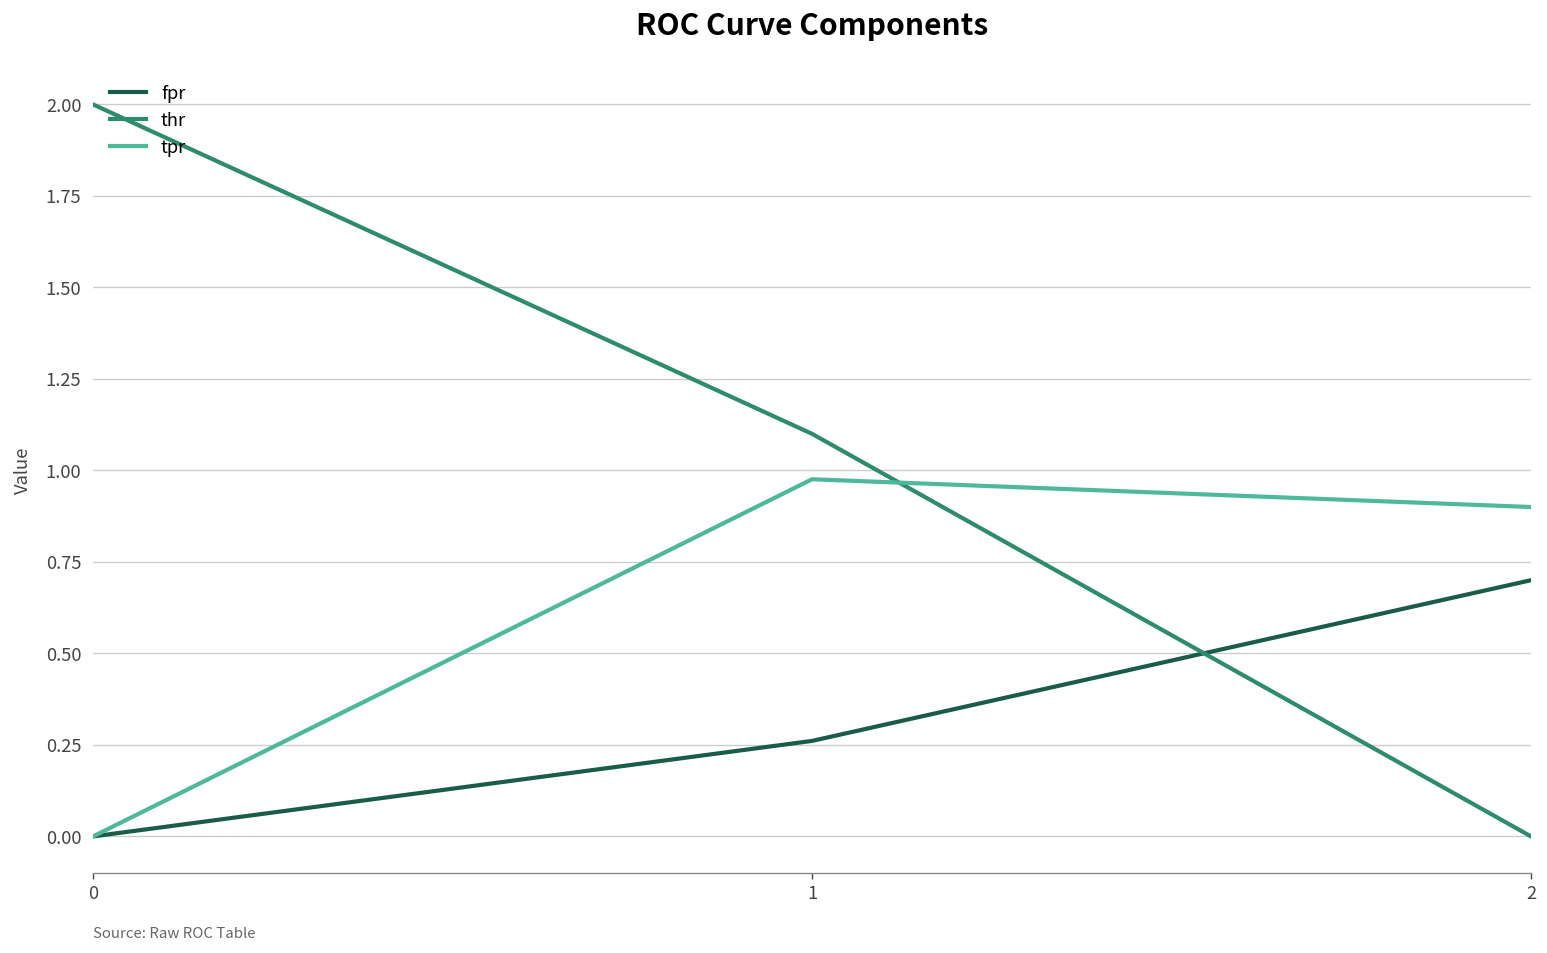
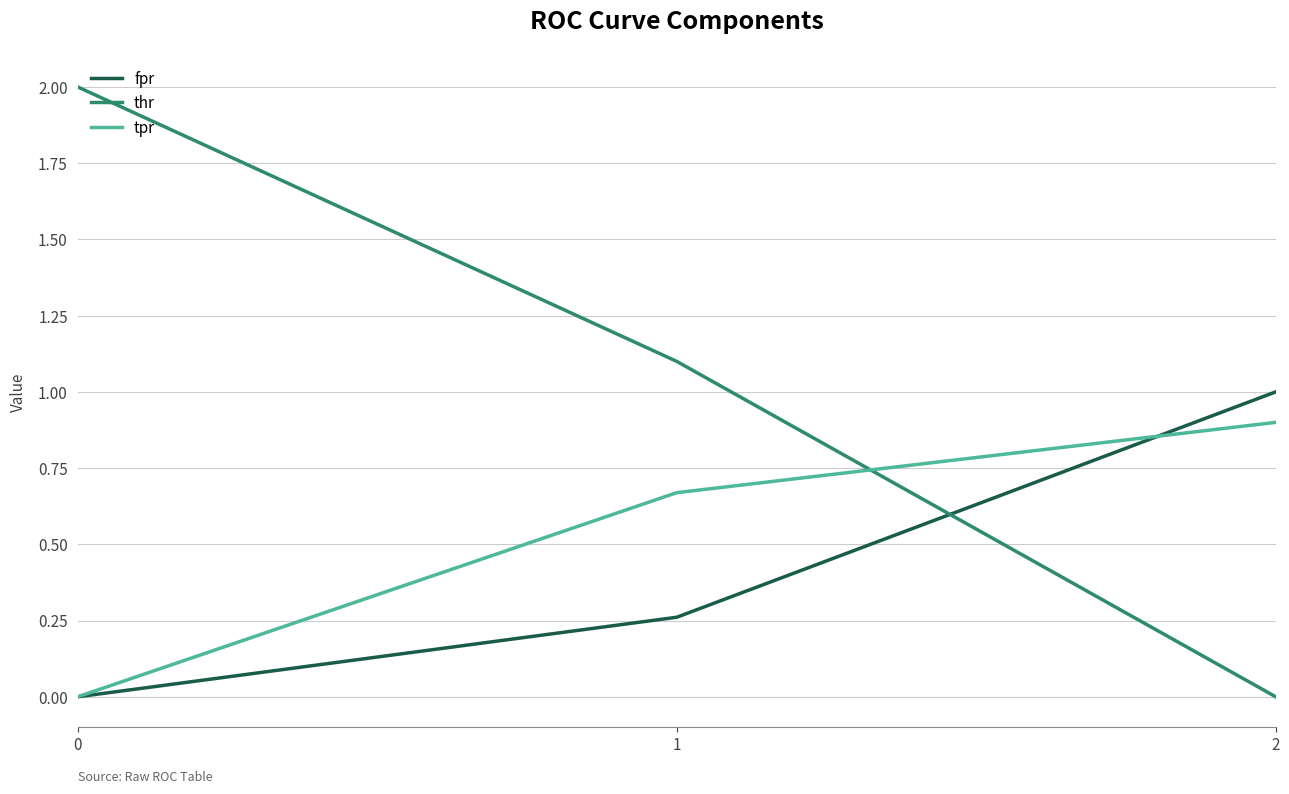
tpr, 1: 0.98 -> 0.67
fpr, 2: 0.7 -> 1.0
